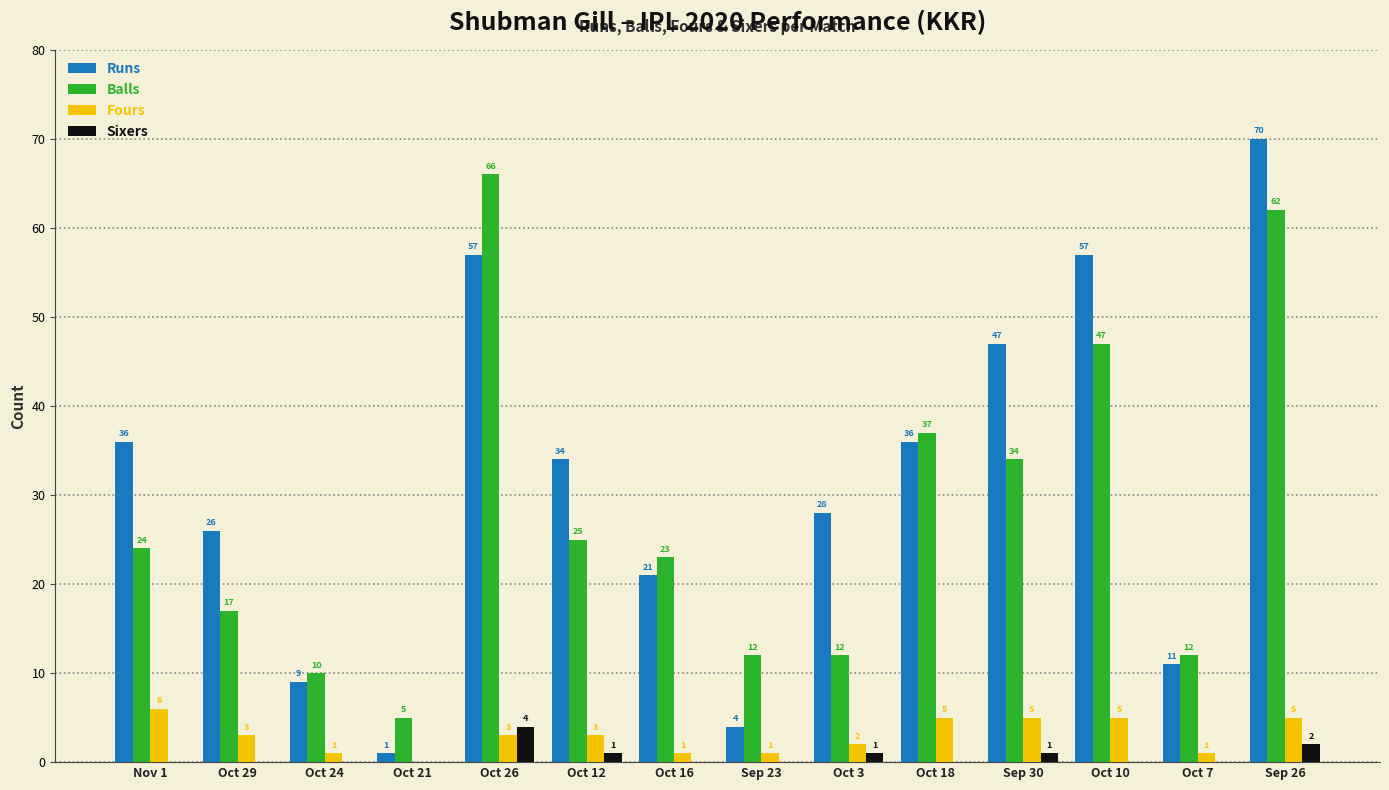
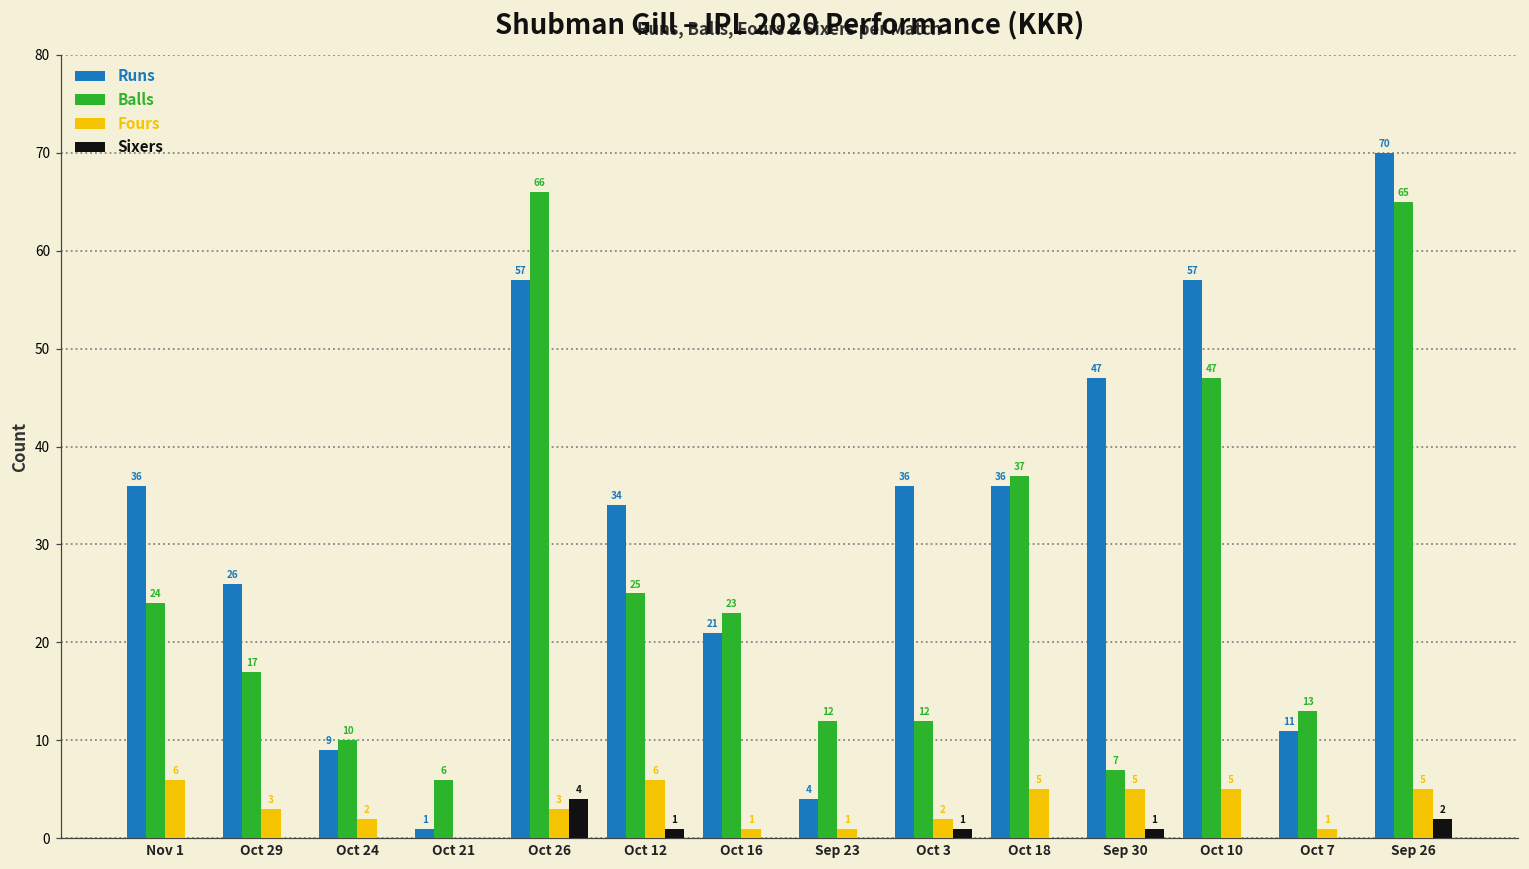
Fours, Oct 24: 1 -> 2
Balls, Oct 21: 5 -> 6
Fours, Oct 12: 3 -> 6
Runs, Oct 3: 28 -> 36
Balls, Sep 30: 34 -> 7
Balls, Oct 7: 12 -> 13
Balls, Sep 26: 62 -> 65
